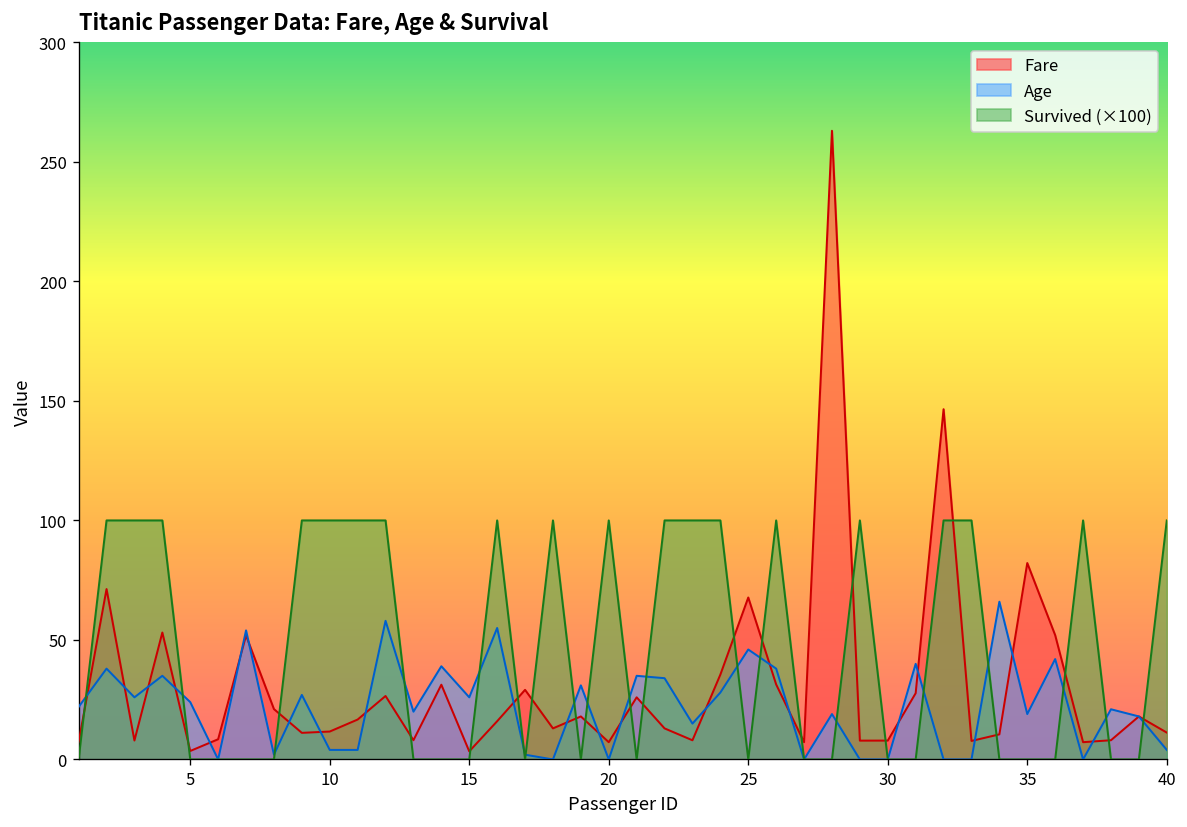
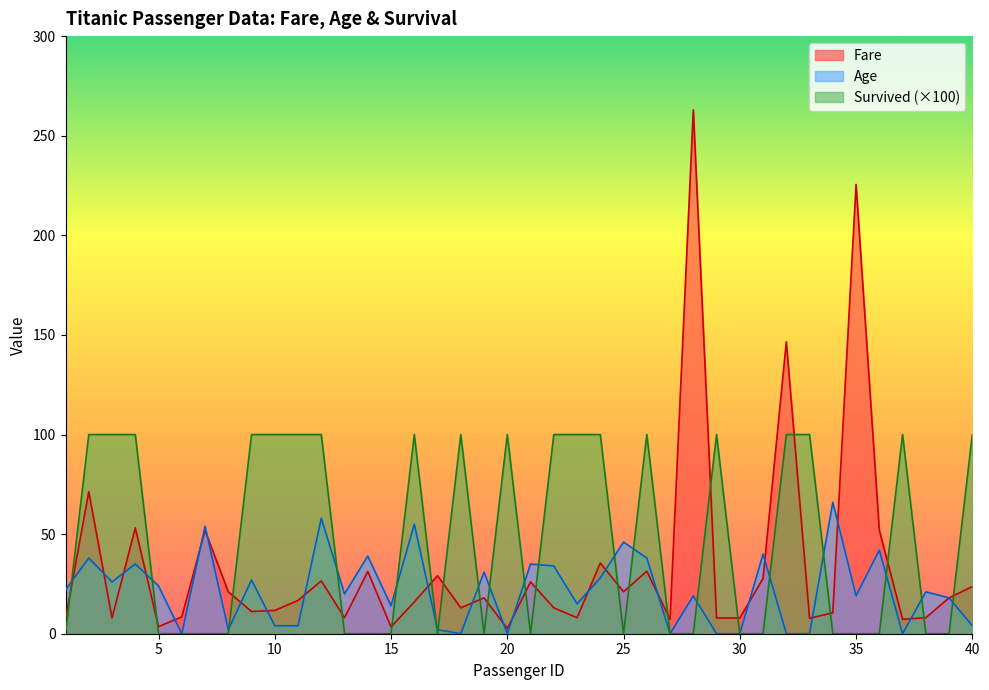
Age, 15: 26 -> 14
Fare, 20: 7 -> 3
Fare, 25: 68 -> 21
Fare, 35: 82 -> 226
Fare, 40: 11 -> 24
